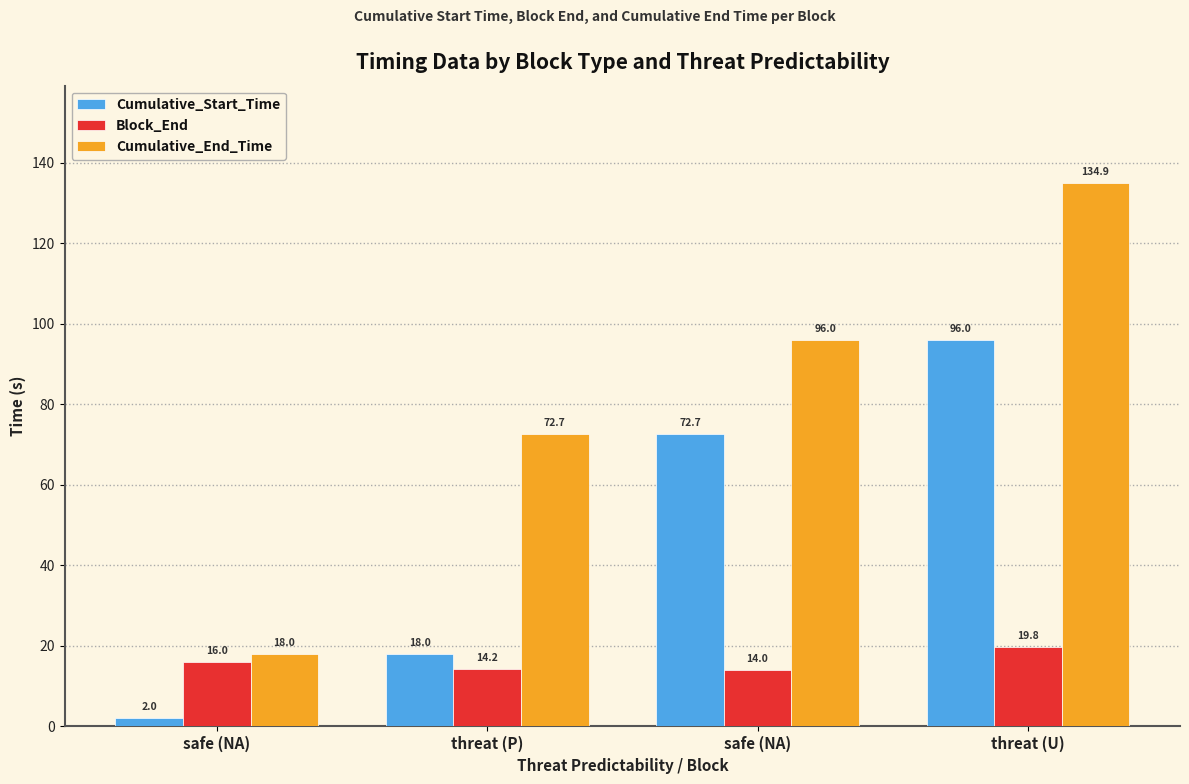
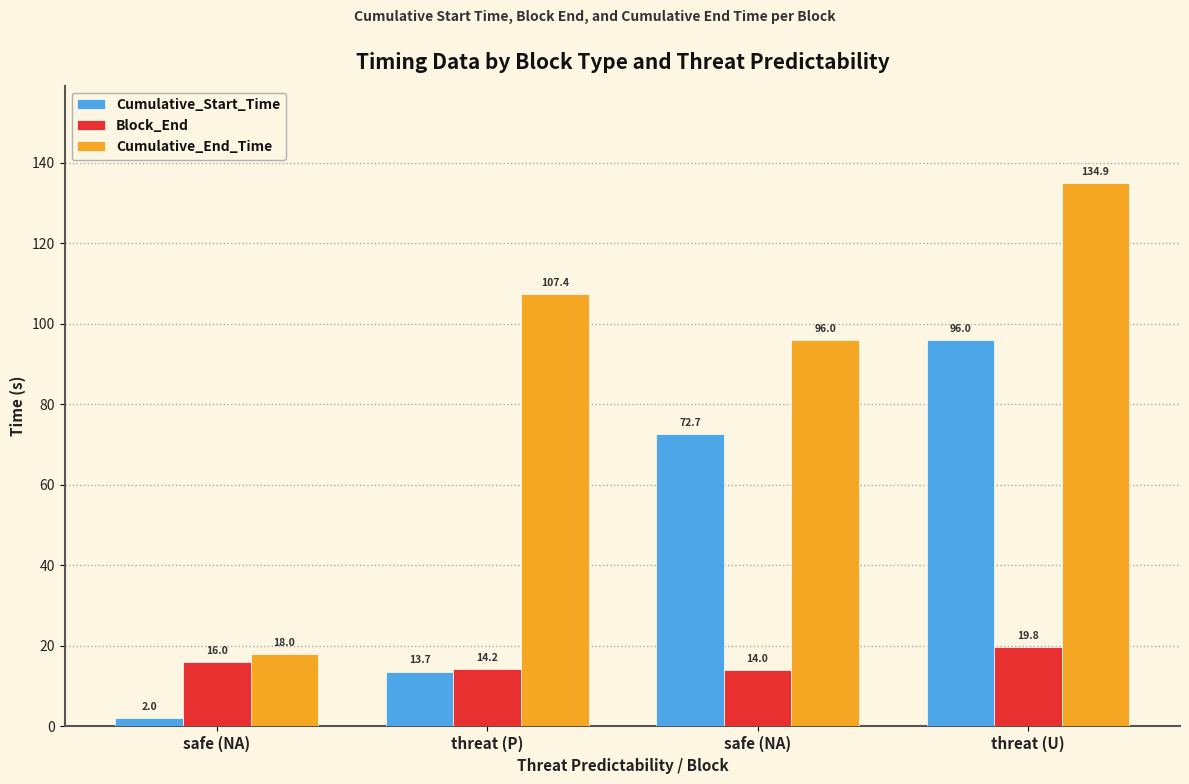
Cumulative_Start_Time, threat (P): 18.0 -> 13.7
Cumulative_End_Time, threat (P): 72.7 -> 107.4
